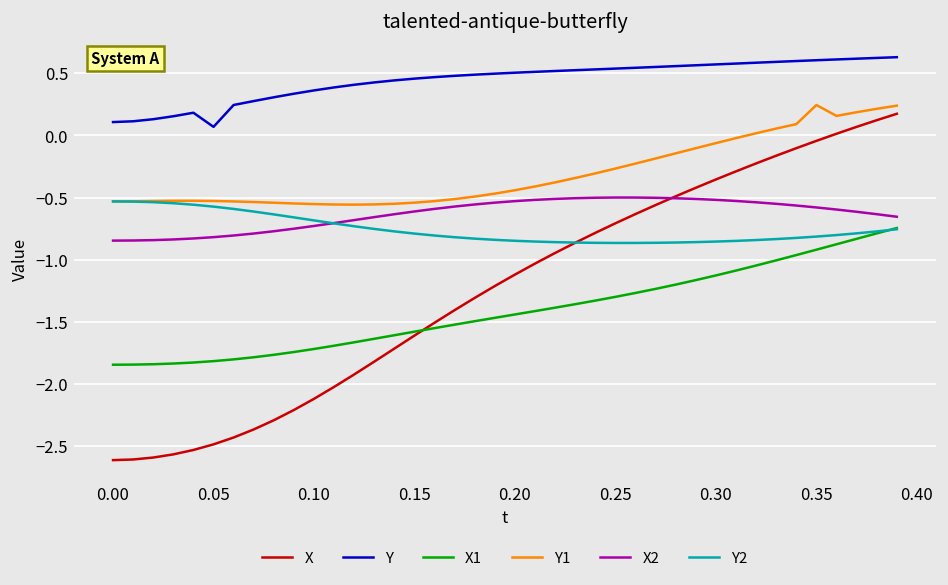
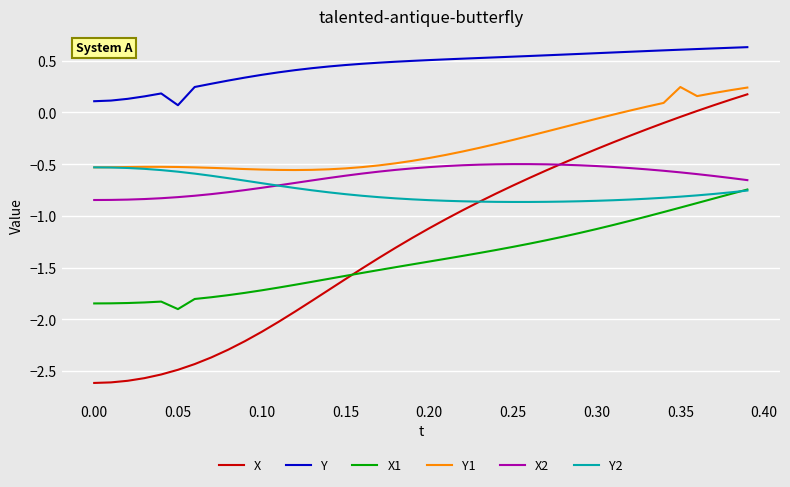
X1, 0.05: -1.82 -> -1.90
